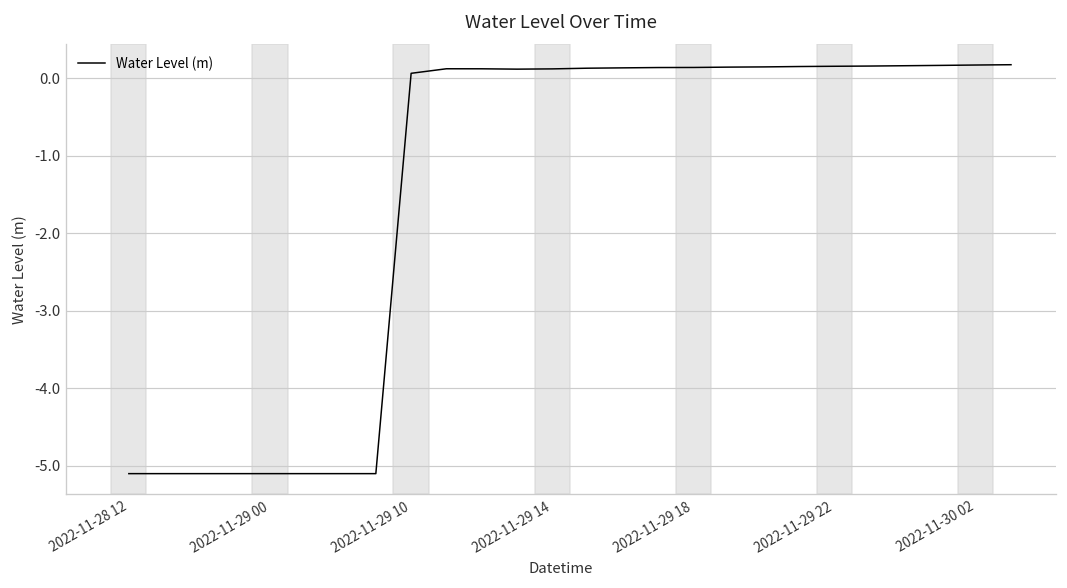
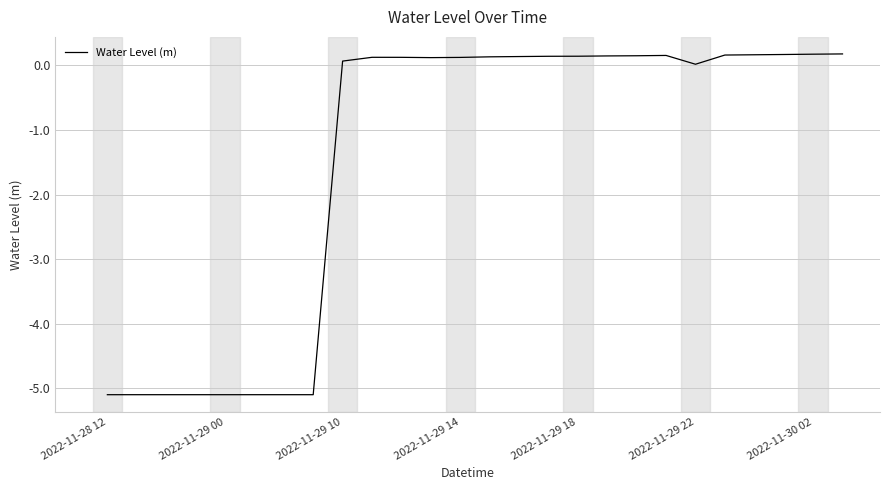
2022-11-29 22: 0.2 -> 0.0
